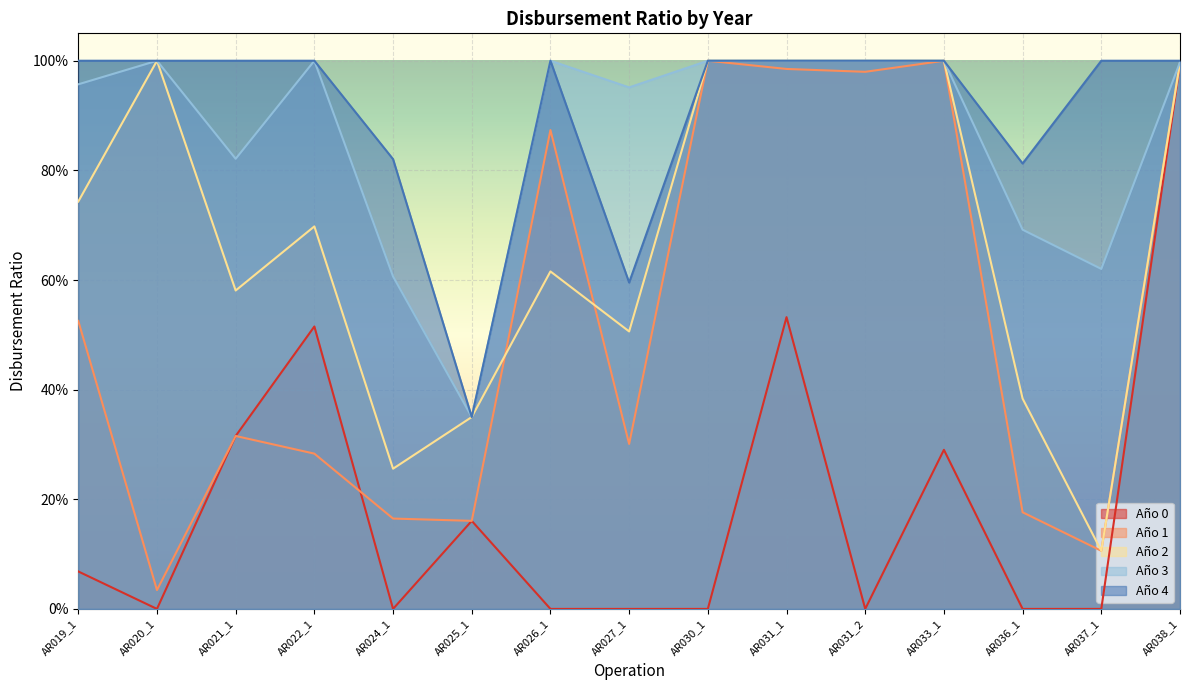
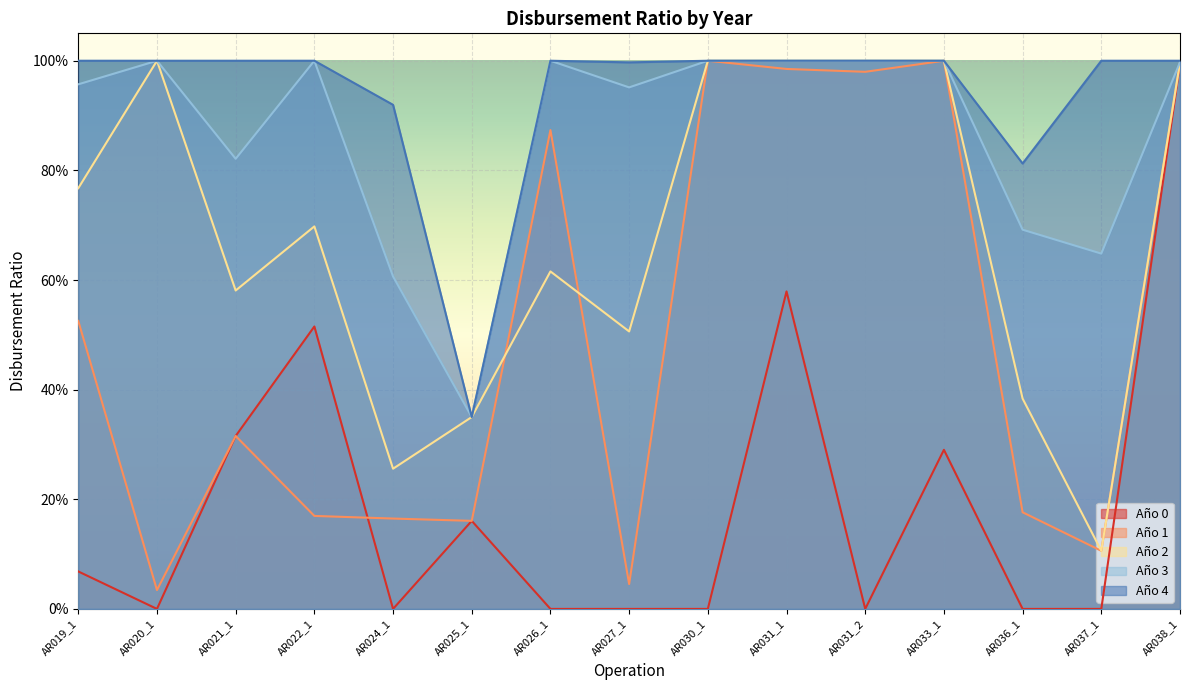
Año 2, AR019_1: 74% -> 77%
Año 1, AR022_1: 28% -> 17%
Año 4, AR024_1: 82% -> 92%
Año 1, AR027_1: 30% -> 5%
Año 4, AR027_1: 60% -> 100%
Año 0, AR031_1: 53% -> 58%
Año 3, AR037_1: 62% -> 65%
